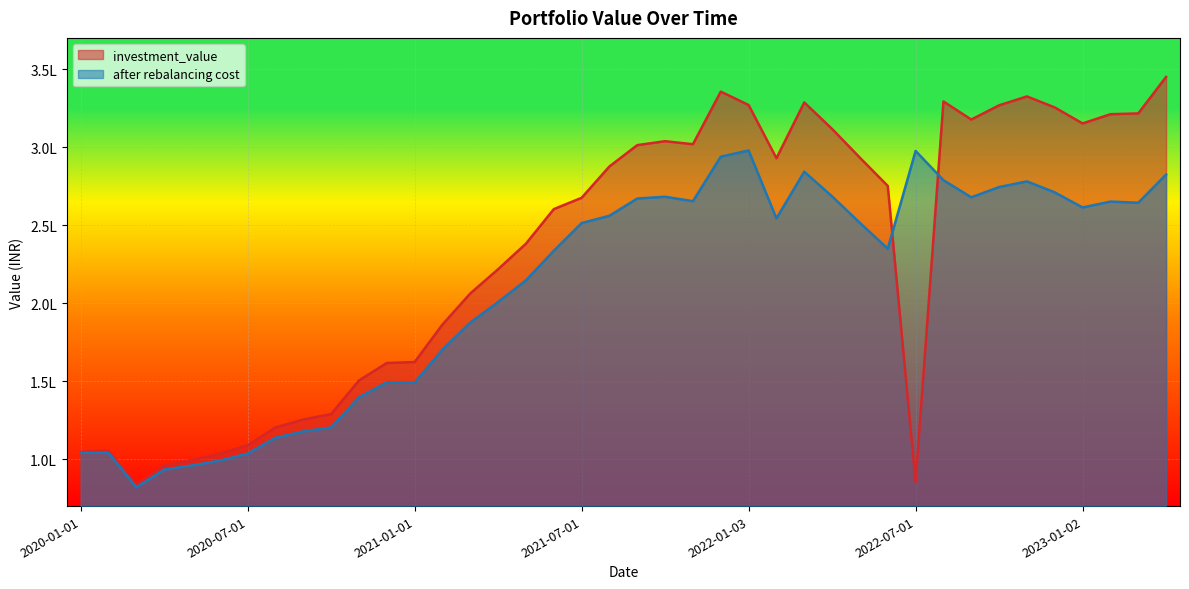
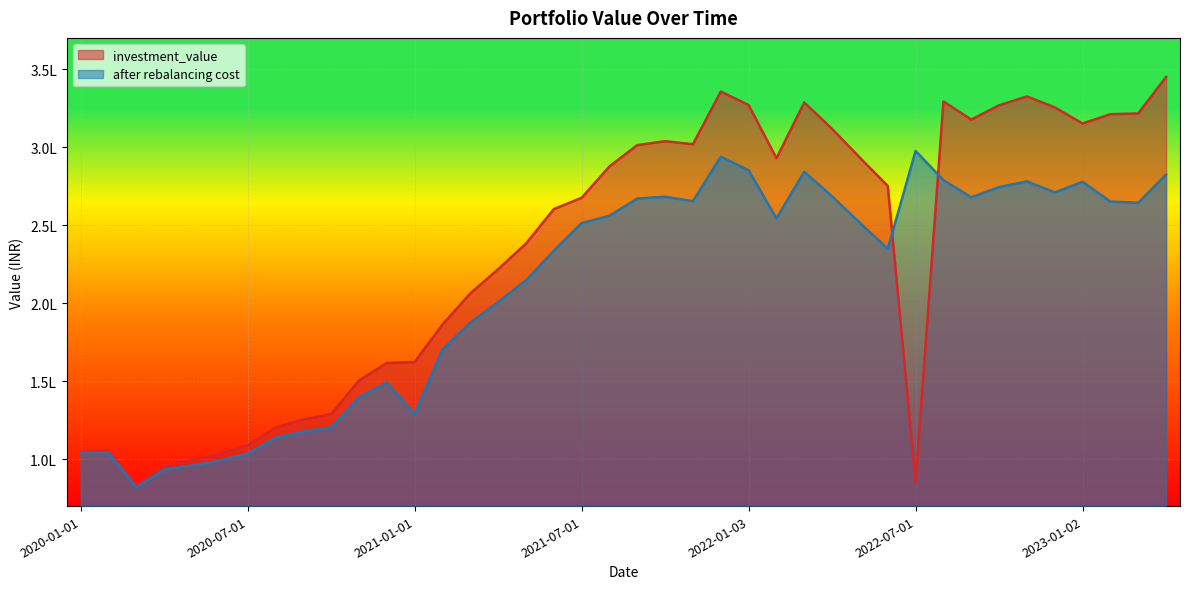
after rebalancing cost, 2021-01-01: 1.49L -> 1.29L
after rebalancing cost, 2022-01-03: 2.98L -> 2.85L
after rebalancing cost, 2023-01-02: 2.61L -> 2.78L
